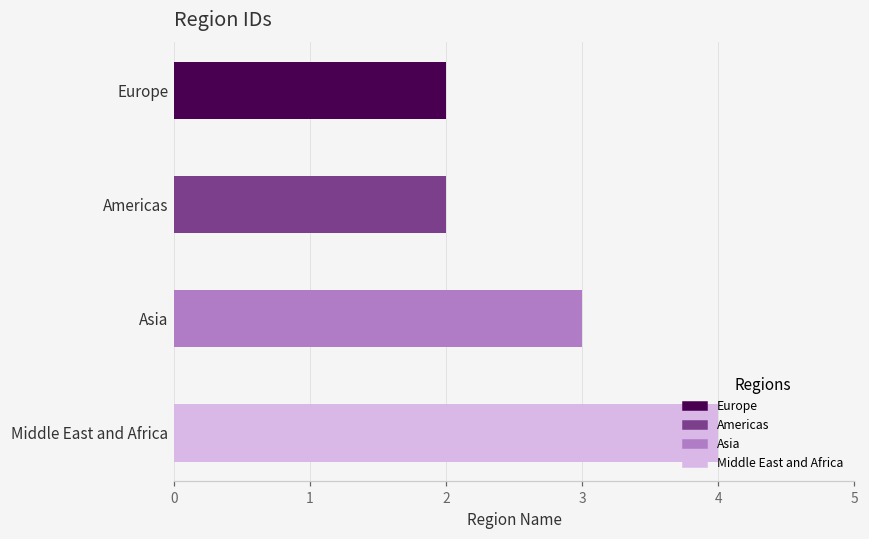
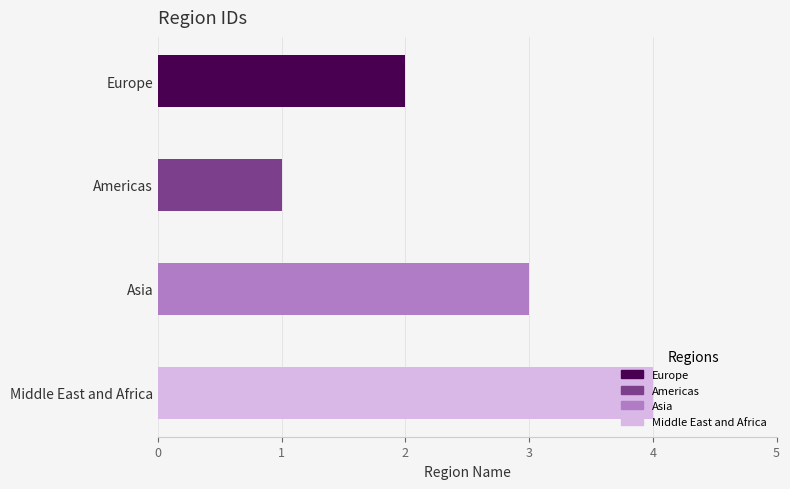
Americas: 2 -> 1
